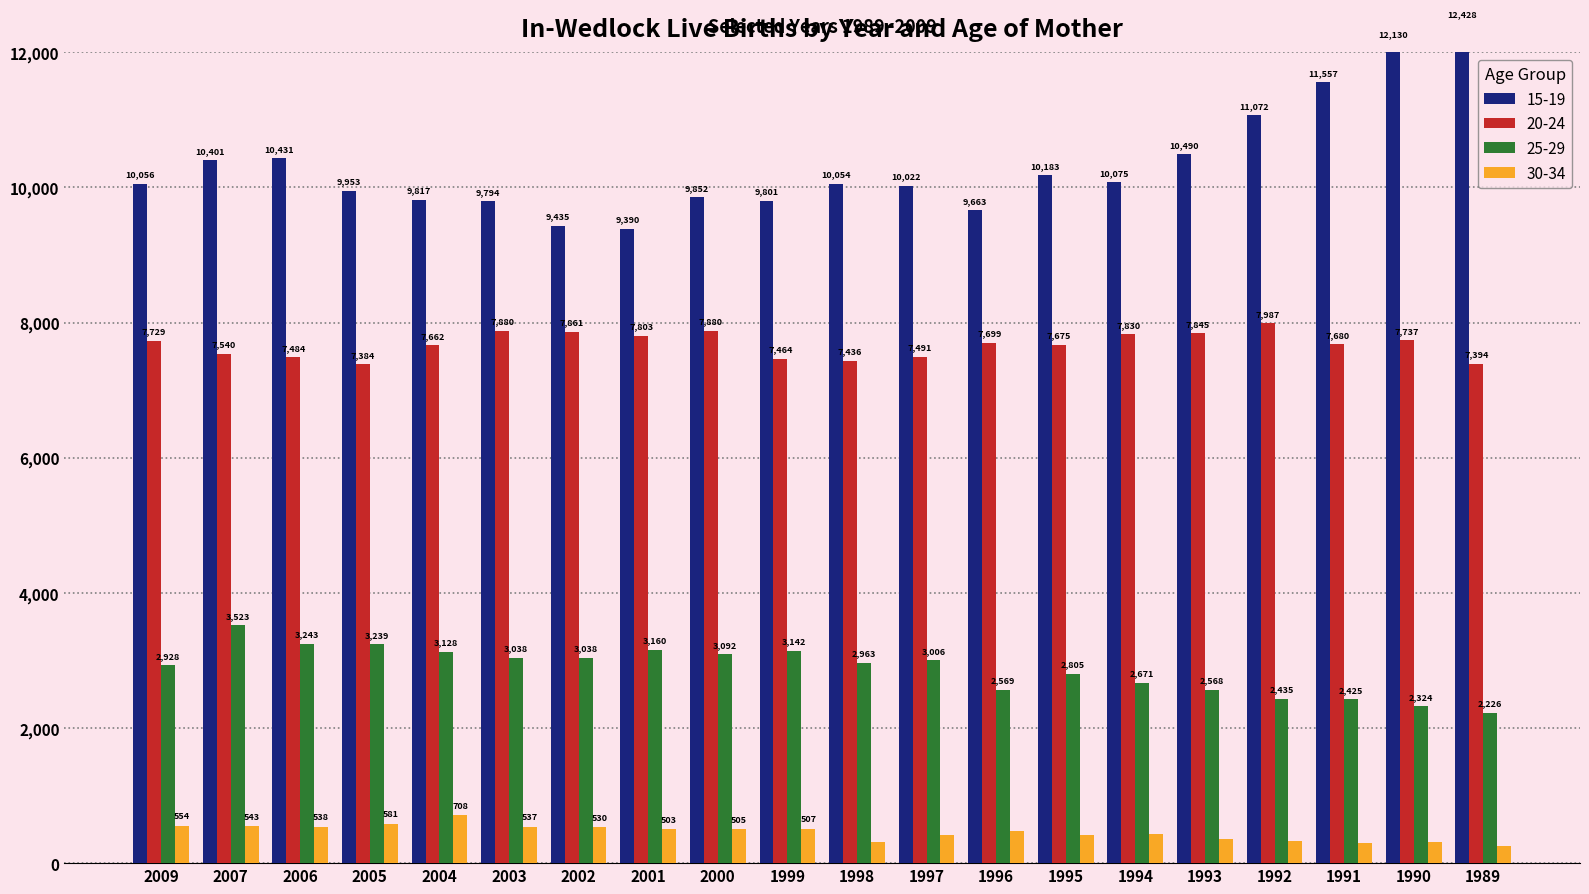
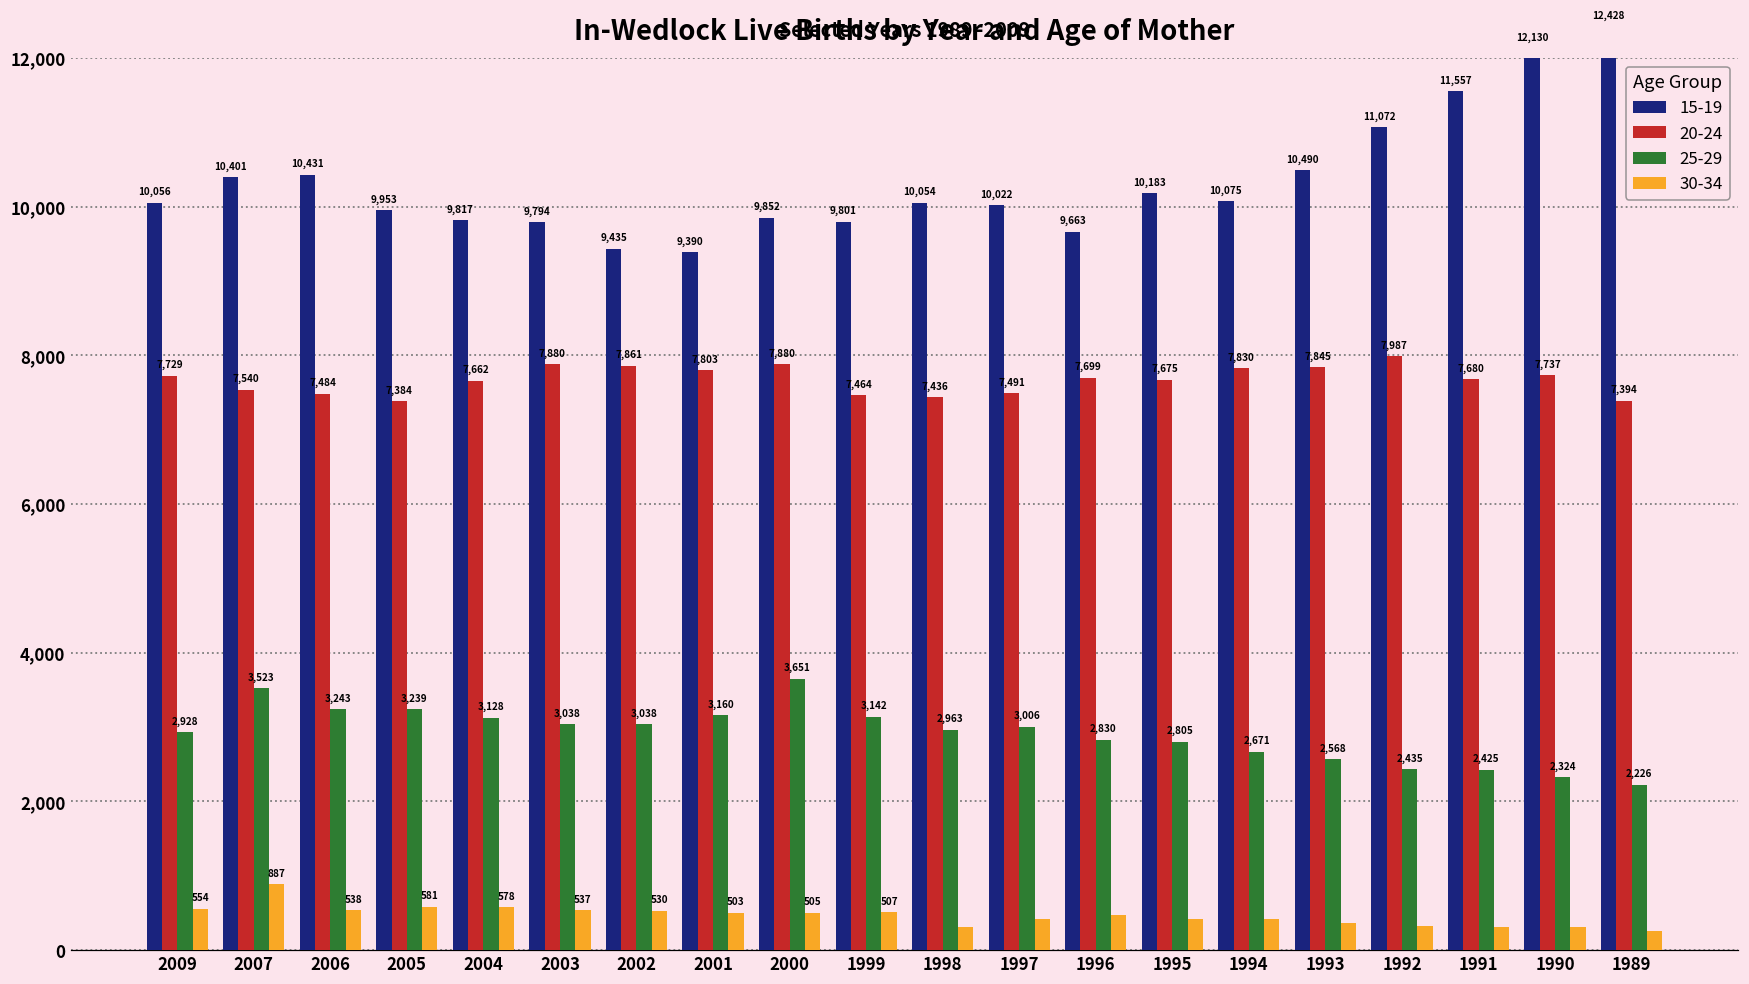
30-34, 2007: 543 -> 887
30-34, 2004: 708 -> 578
25-29, 2000: 3,092 -> 3,651
25-29, 1996: 2,569 -> 2,830
